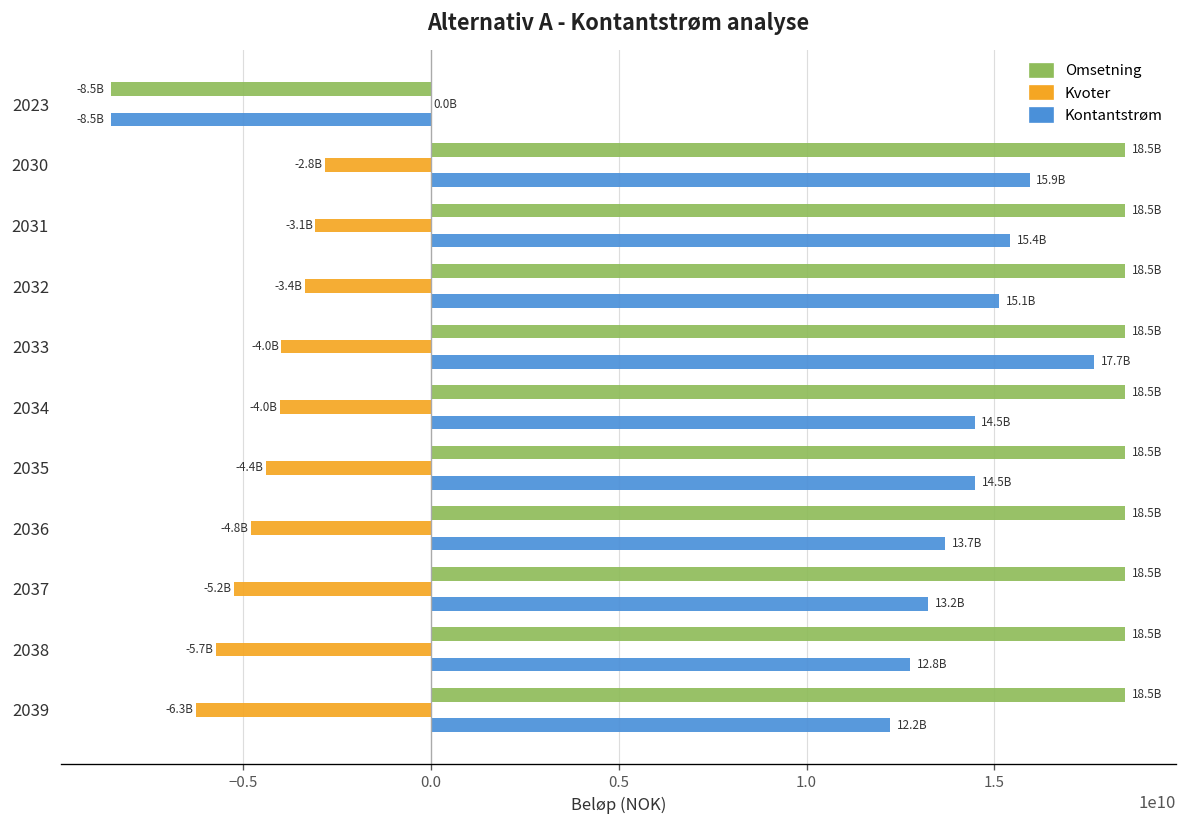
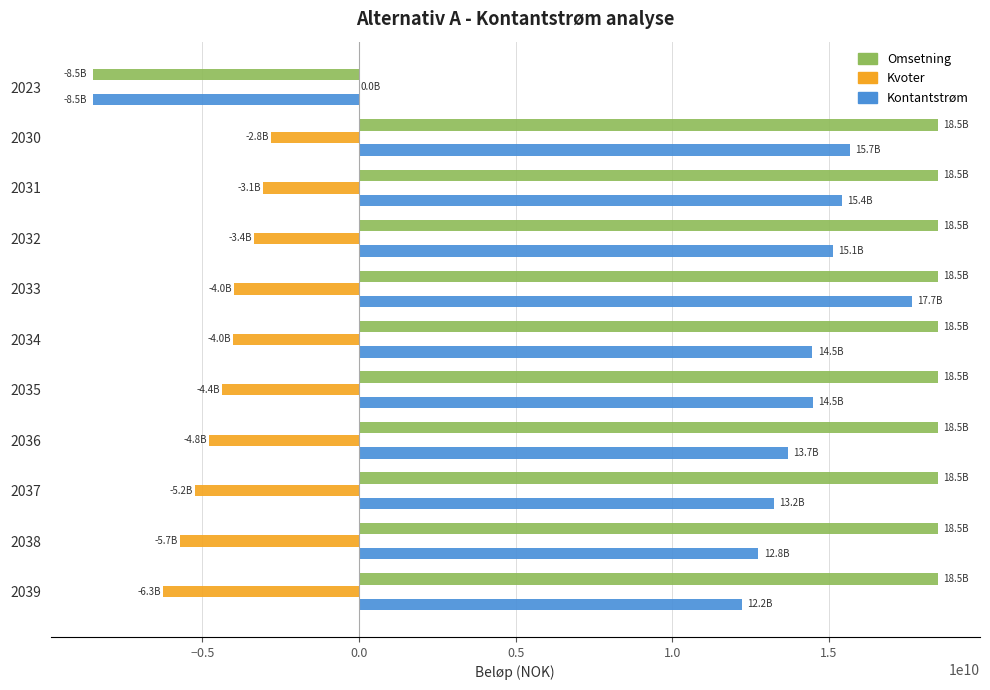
Kontantstrøm, 2030: 15.9B -> 15.7B
